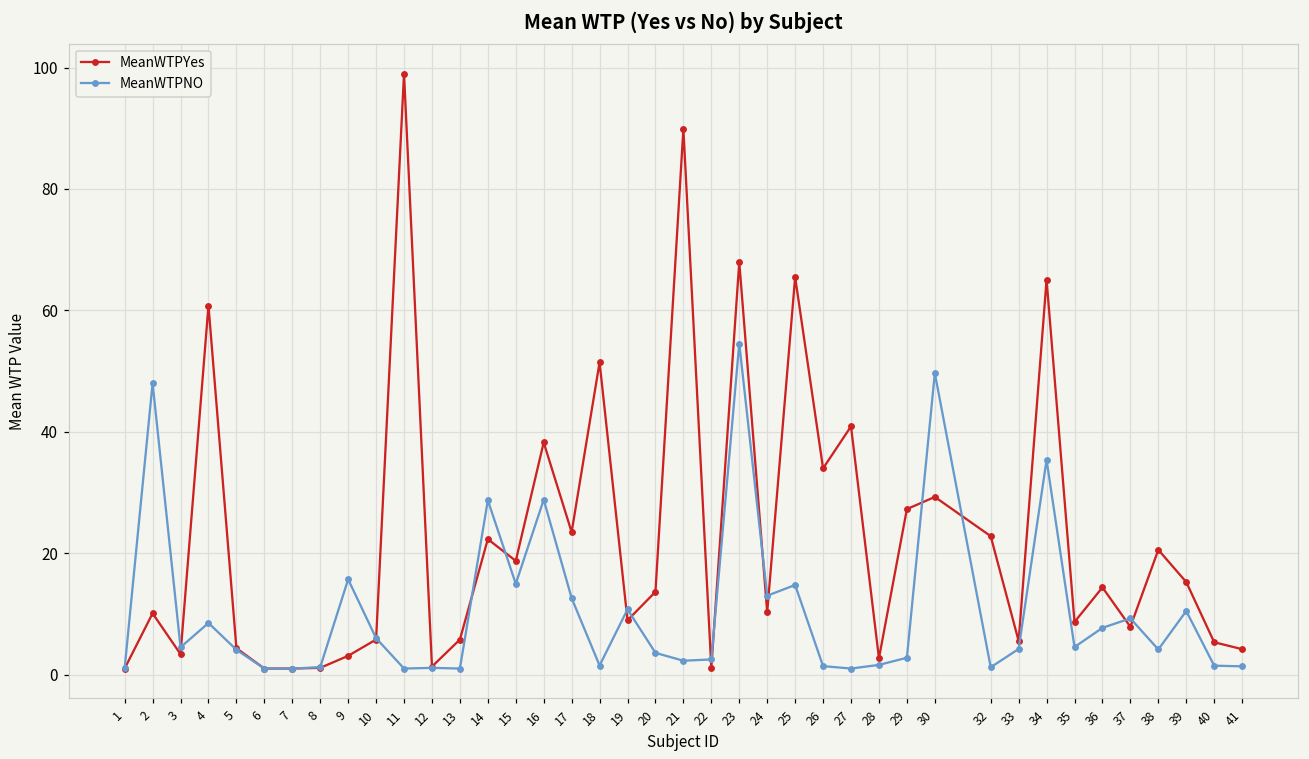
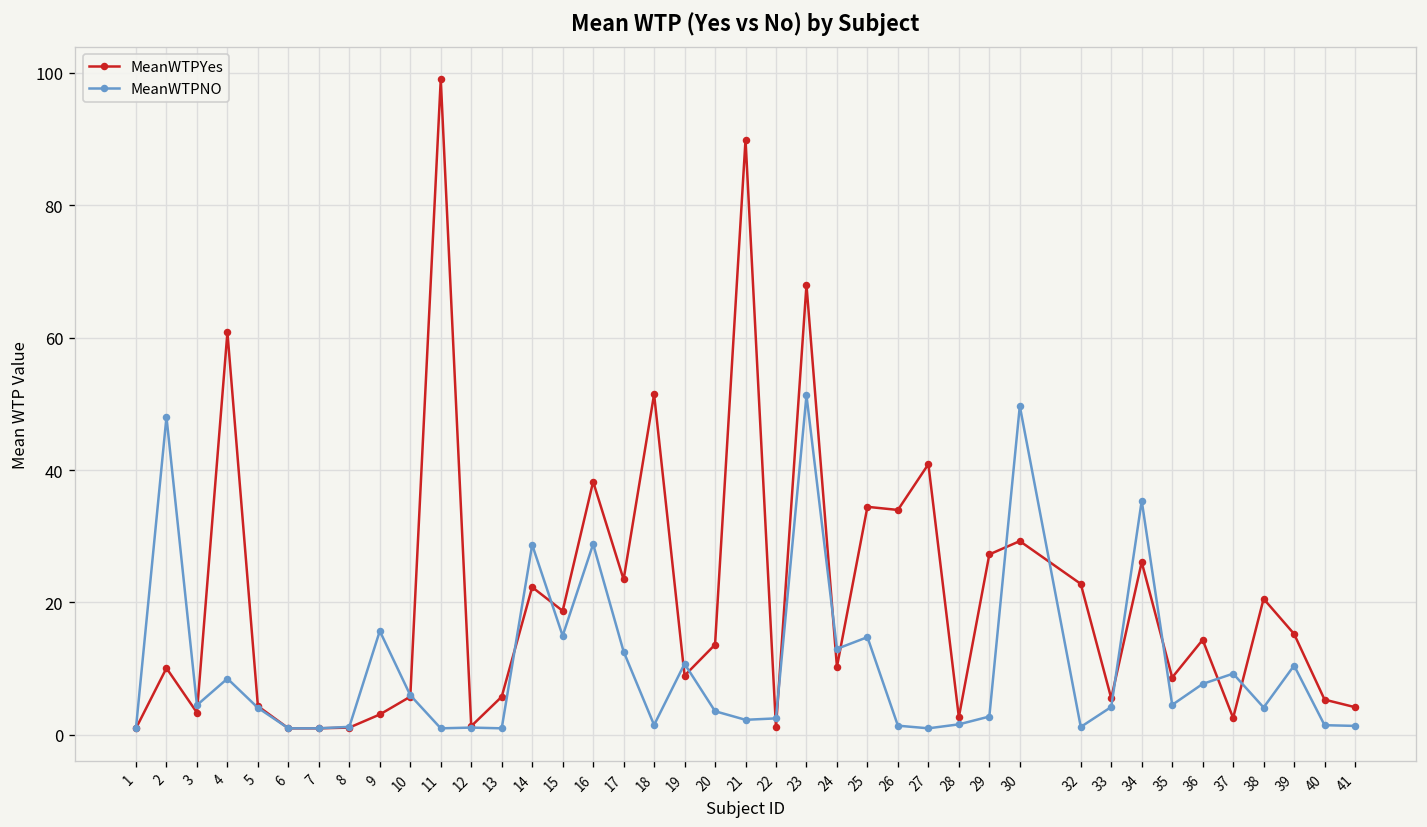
MeanWTPNO, 23: 55 -> 51
MeanWTPYes, 25: 65 -> 34
MeanWTPYes, 34: 65 -> 26
MeanWTPYes, 37: 8 -> 3
